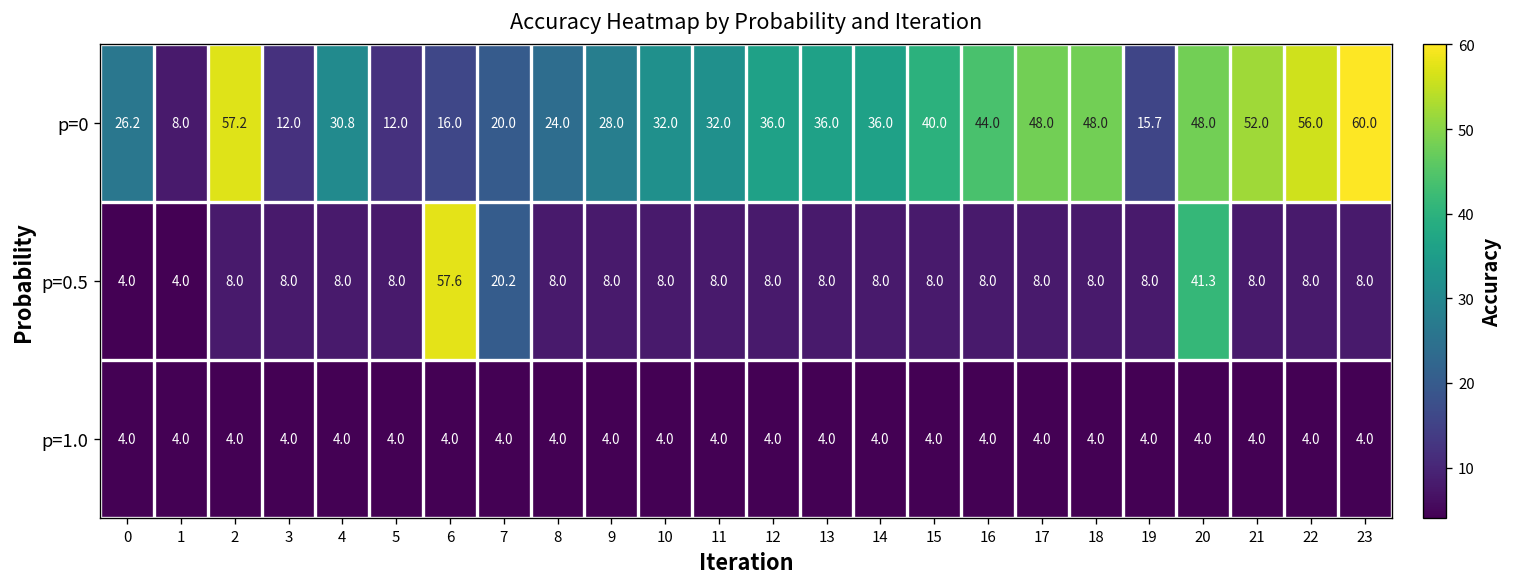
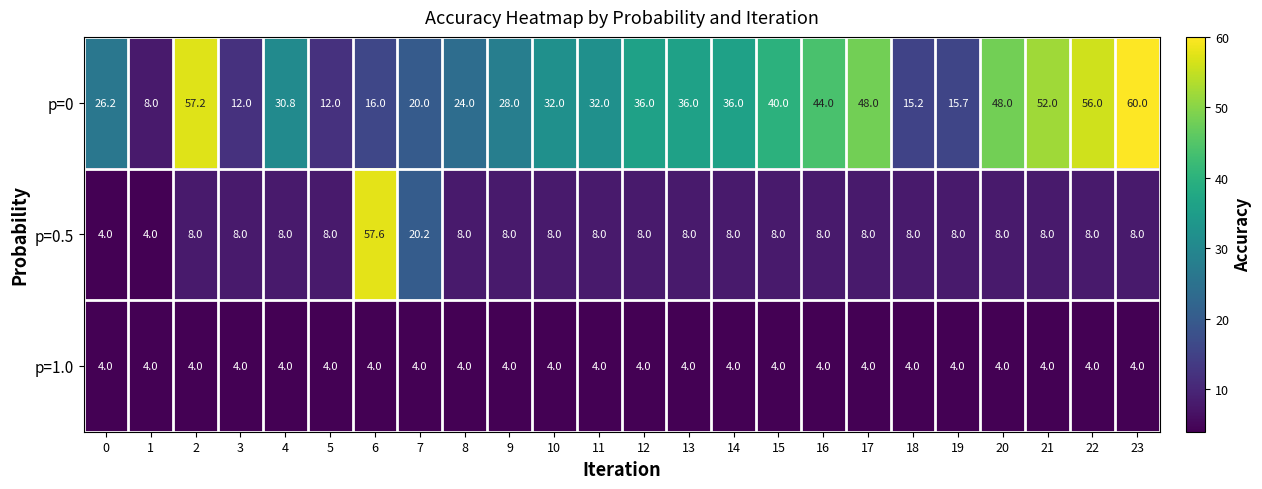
p=0, 18: 48.0 -> 15.2
p=0.5, 20: 41.3 -> 8.0
